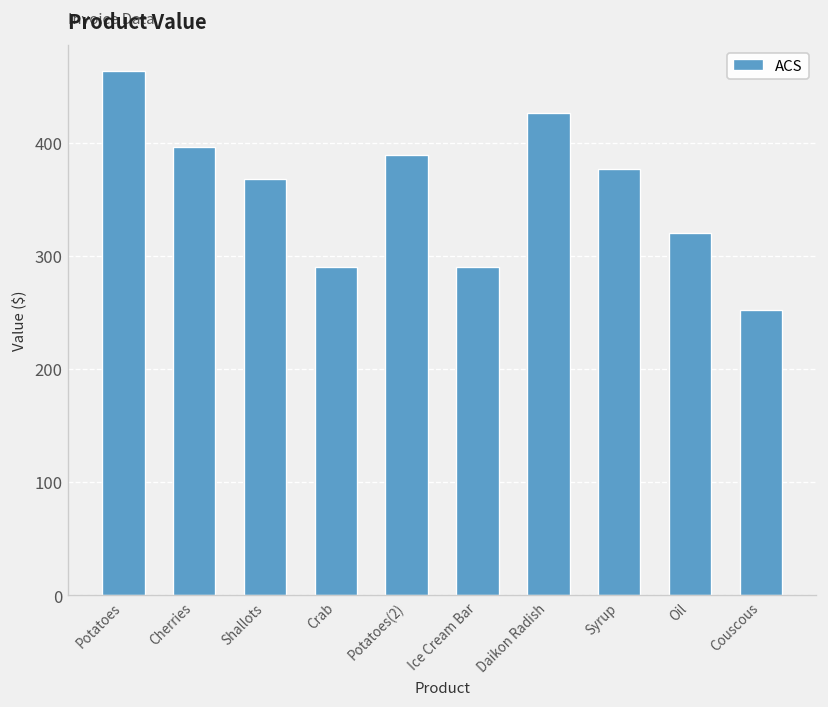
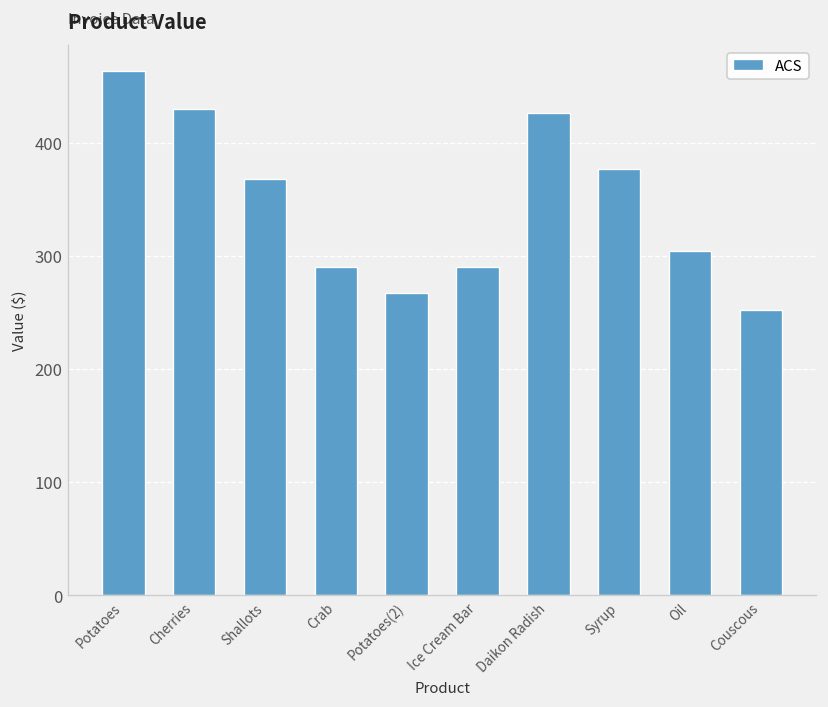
Cherries: 400 -> 430
Potatoes(2): 390 -> 270
Oil: 320 -> 300
